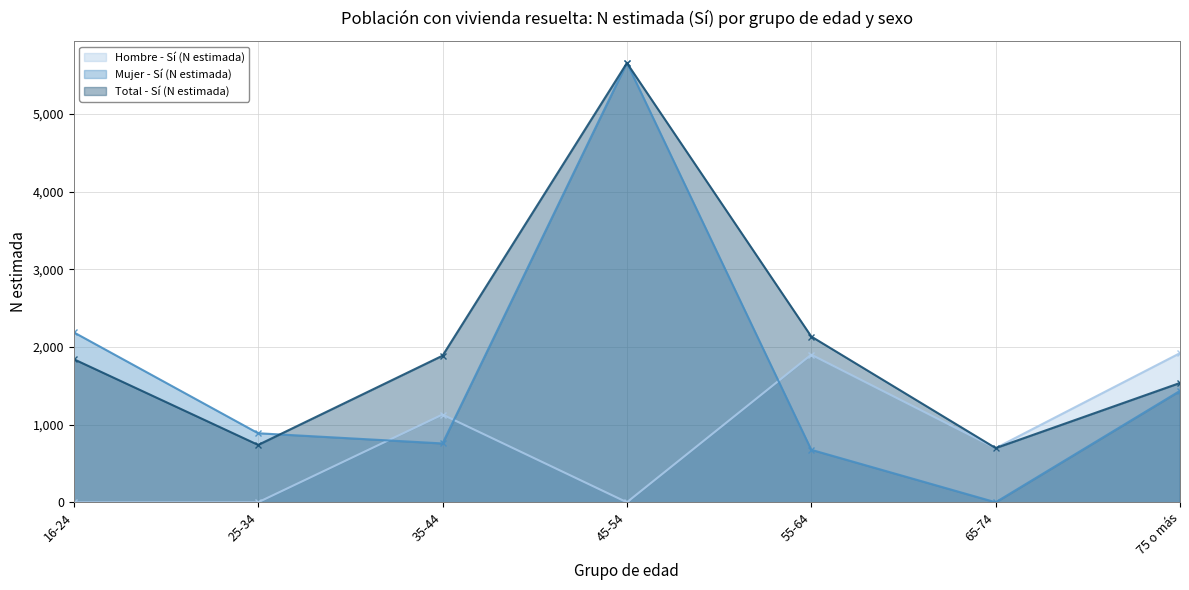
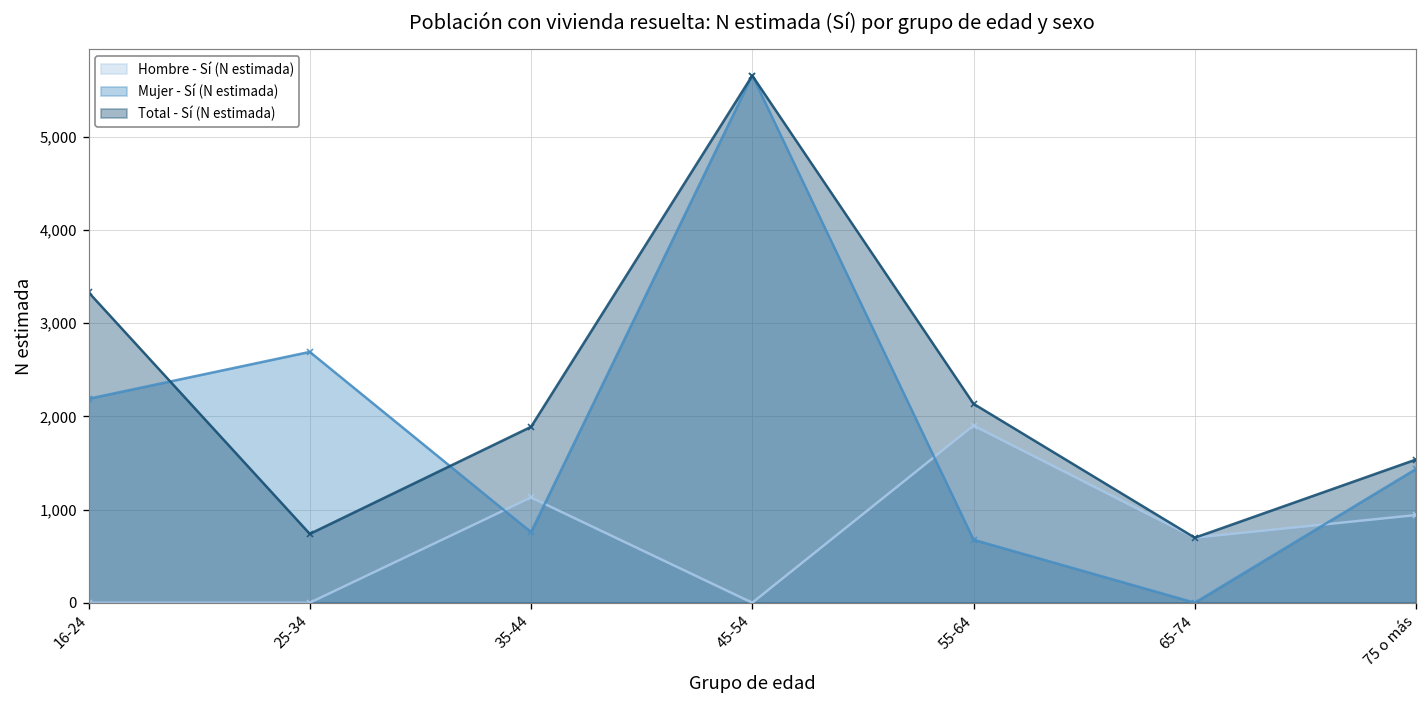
Total - Sí (N estimada), 16-24: 1,800 -> 3,300
Mujer - Sí (N estimada), 25-34: 900 -> 2,700
Hombre - Sí (N estimada), 75 o más: 1,900 -> 900
